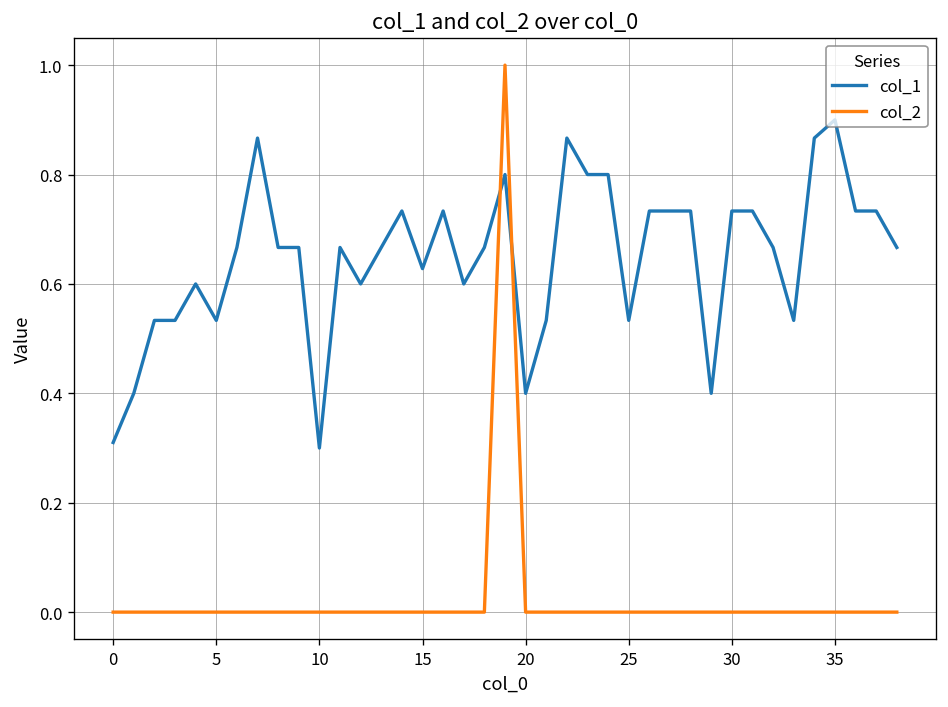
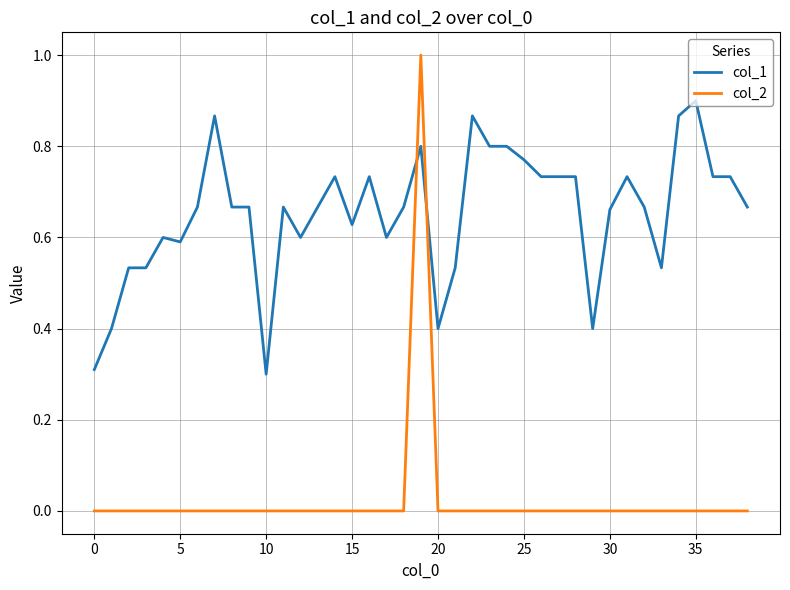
col_1, 5: 0.53 -> 0.59
col_1, 25: 0.53 -> 0.77
col_1, 30: 0.73 -> 0.66
